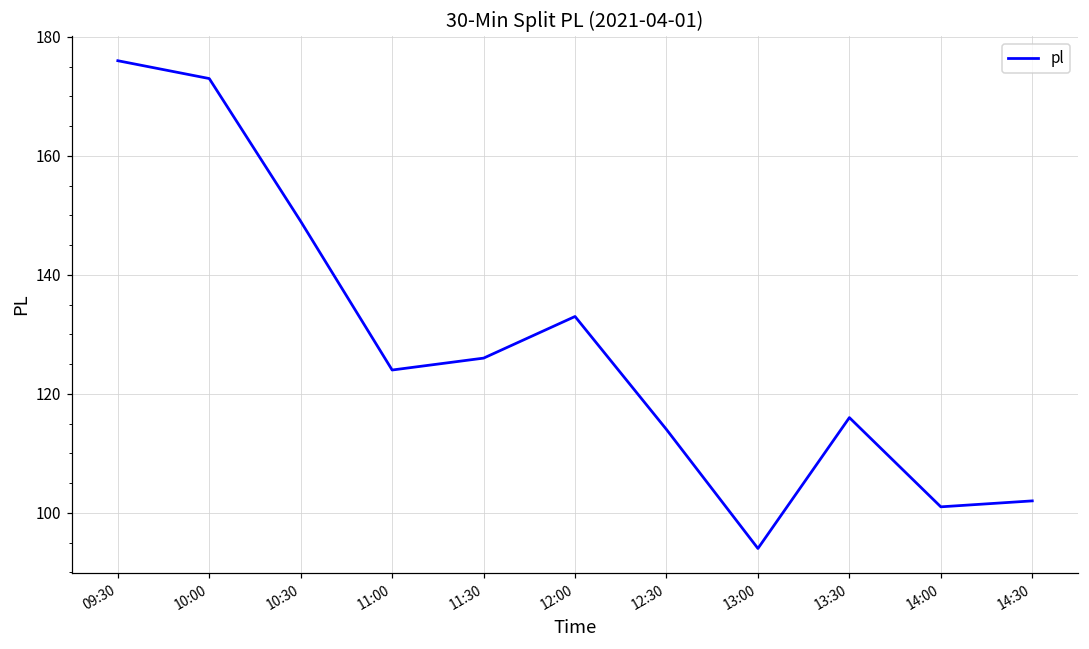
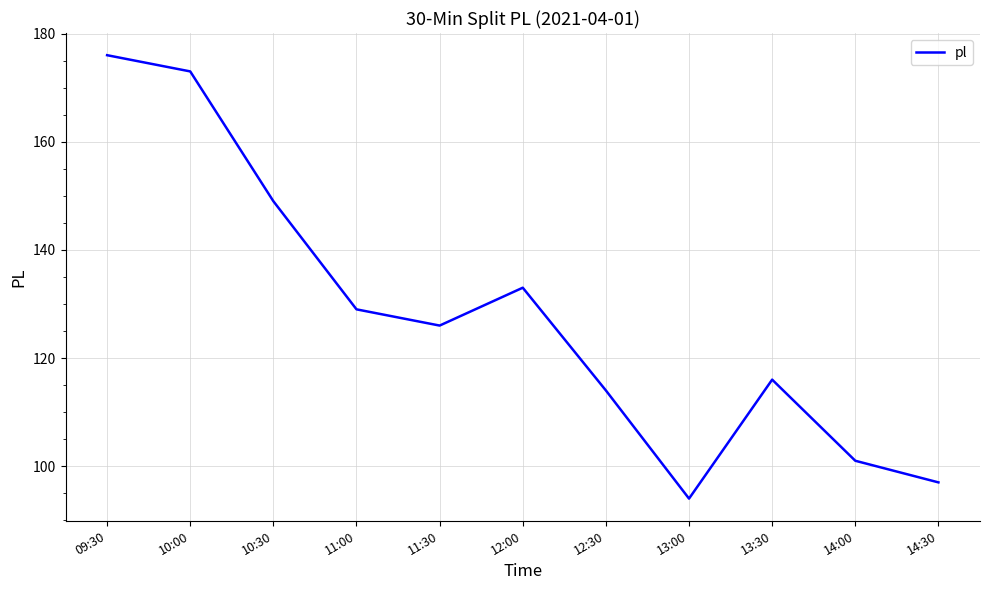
11:00: 124 -> 129
14:30: 102 -> 97
